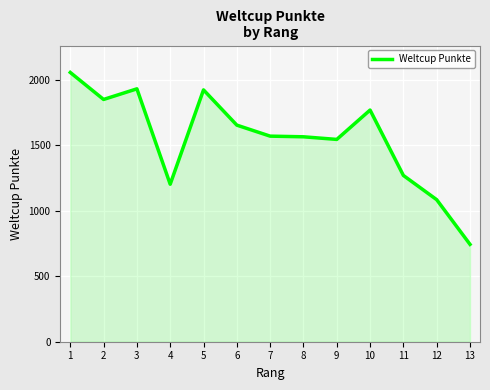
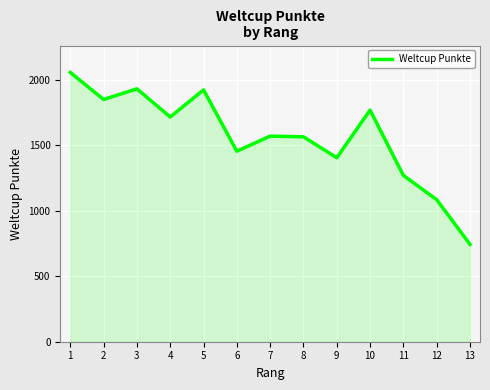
4: 1200 -> 1720
6: 1650 -> 1450
9: 1540 -> 1400
